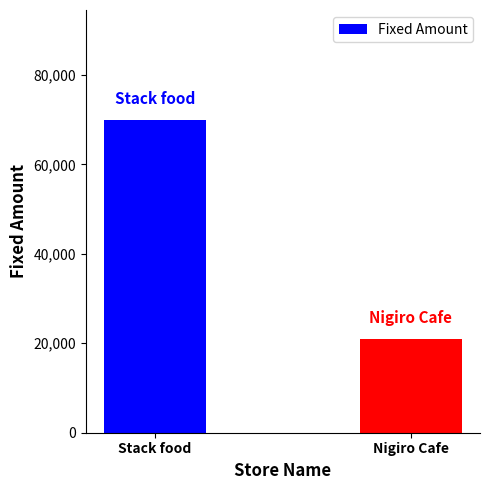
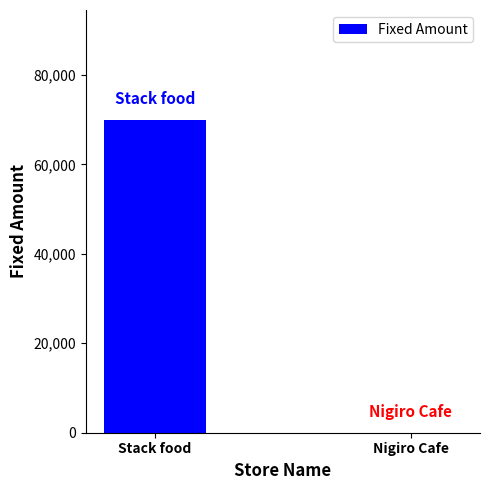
Nigiro Cafe: 21,000 -> 0
